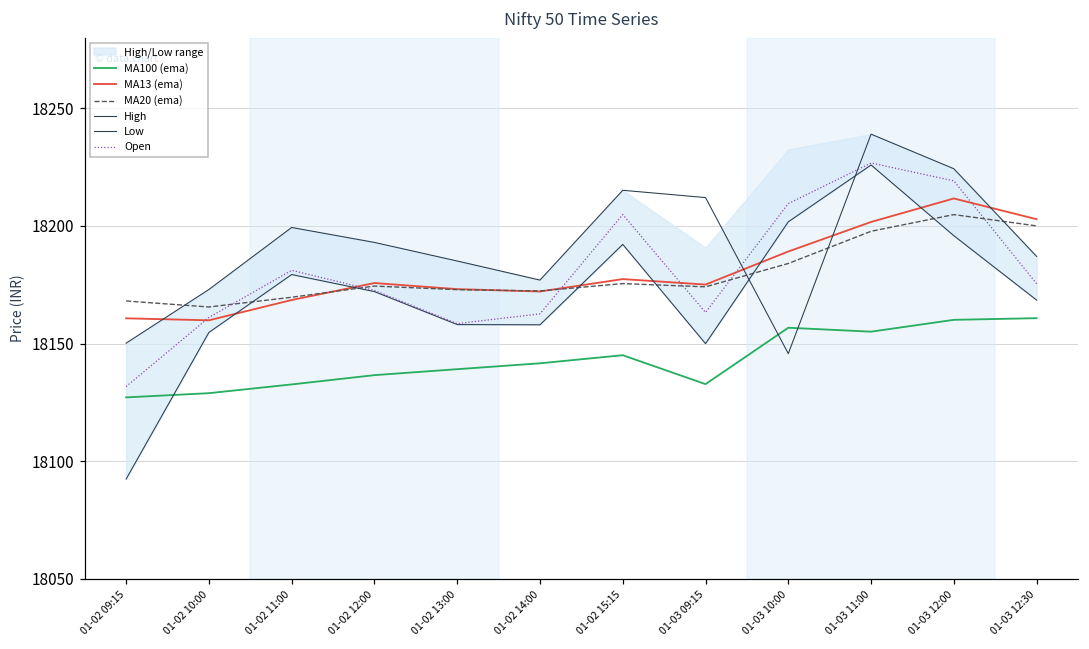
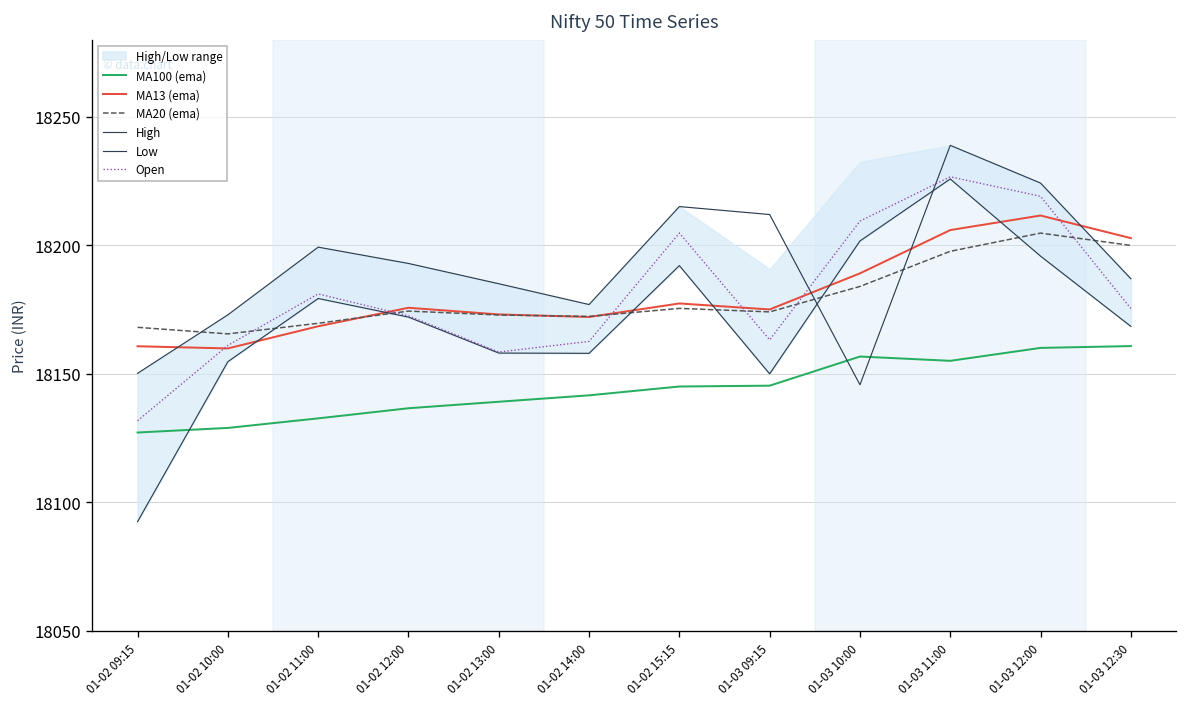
MA100 (ema), 01-03 09:15: 18133 -> 18145
MA13 (ema), 01-03 11:00: 18202 -> 18206
